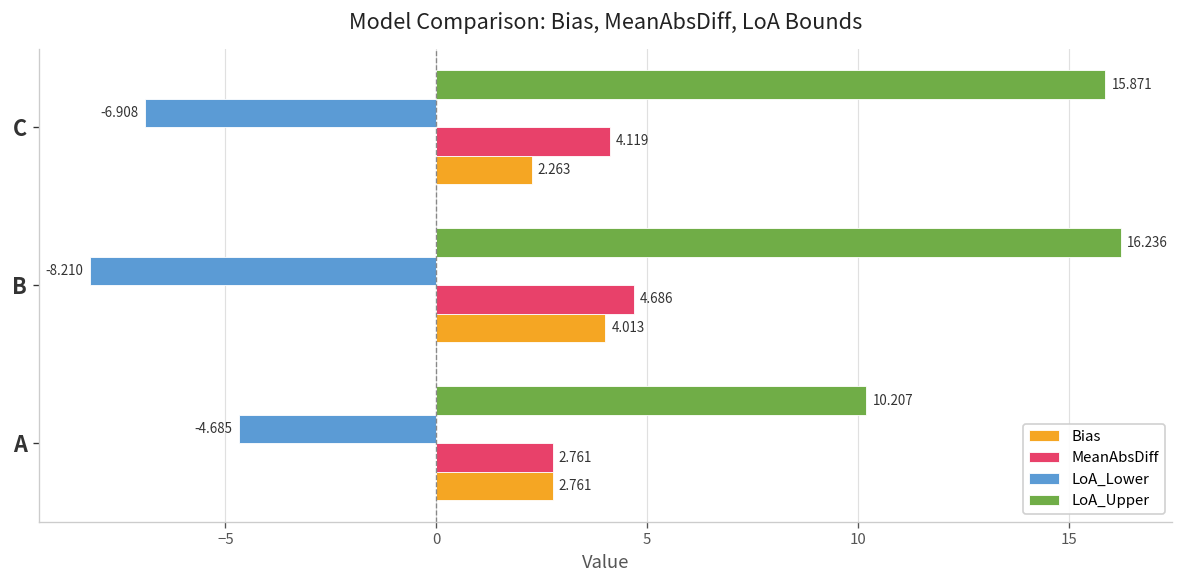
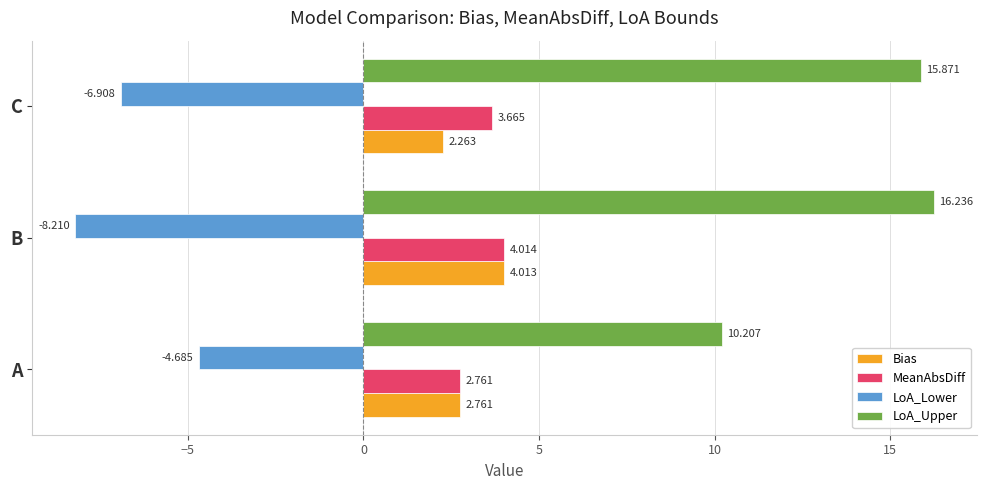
MeanAbsDiff, C: 4.119 -> 3.665
MeanAbsDiff, B: 4.686 -> 4.014
